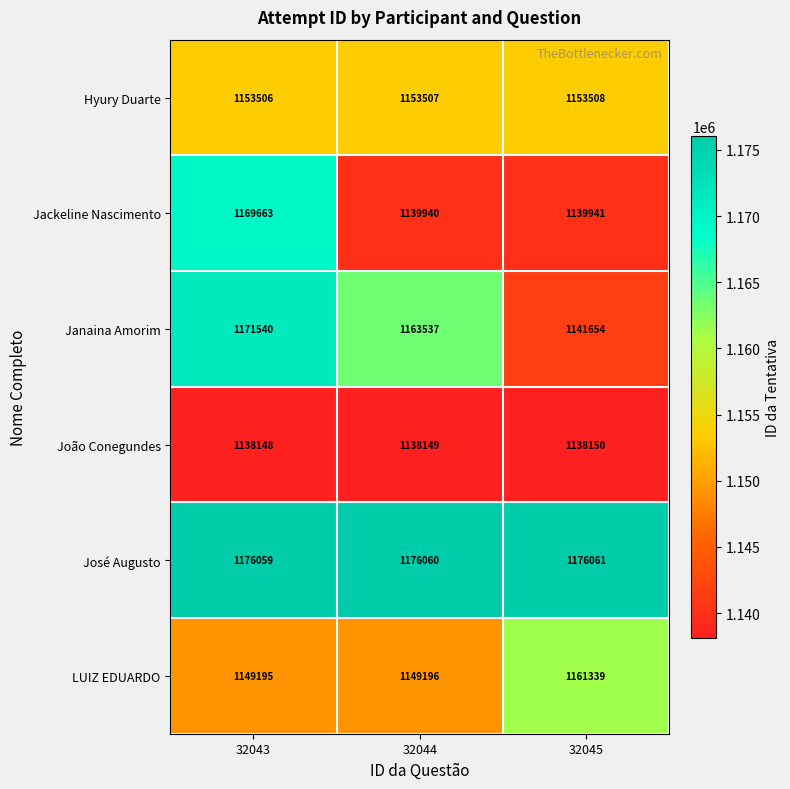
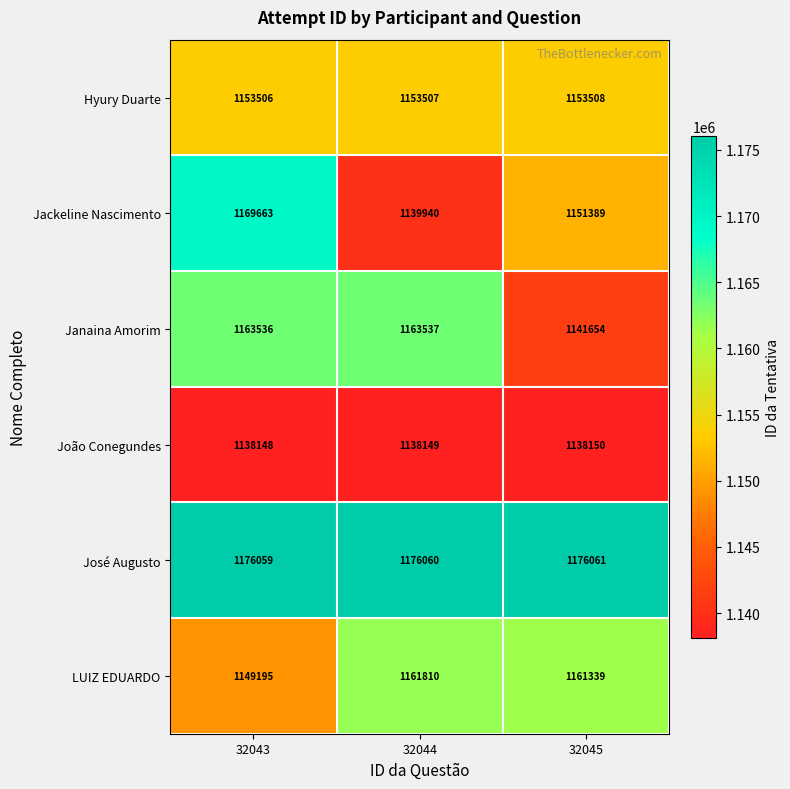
Jackeline Nascimento, 32045: 1139941 -> 1151389
Janaina Amorim, 32043: 1171540 -> 1163536
LUIZ EDUARDO, 32044: 1149196 -> 1161810
